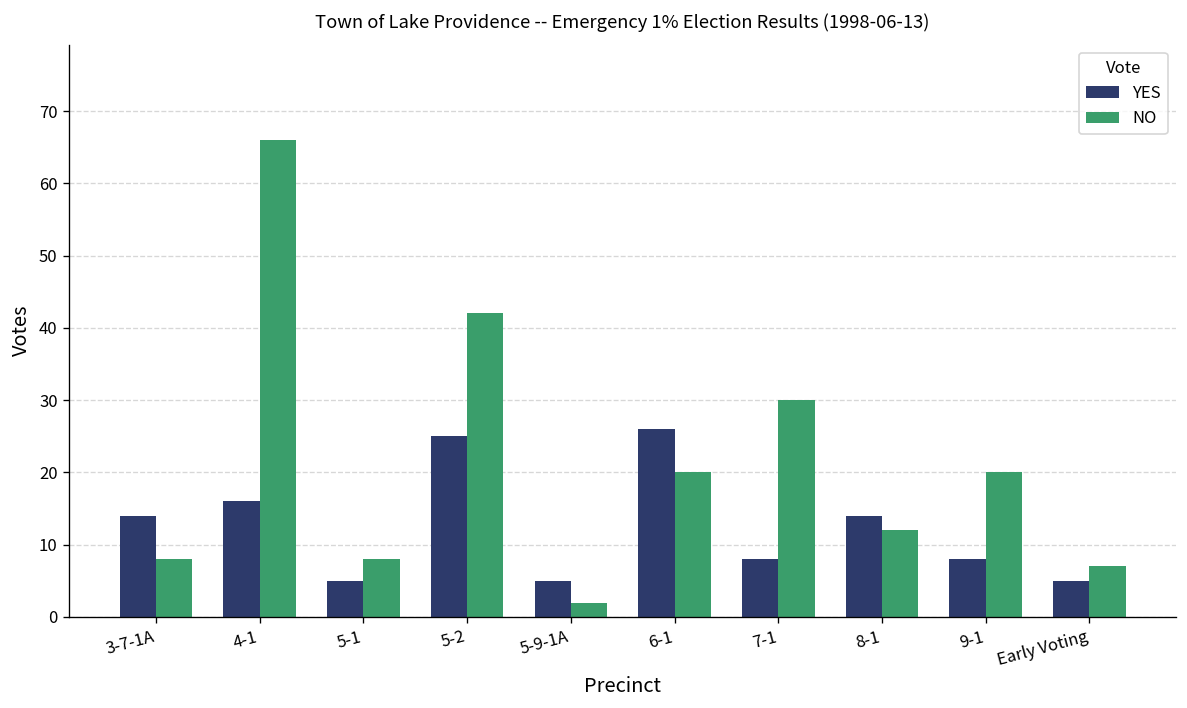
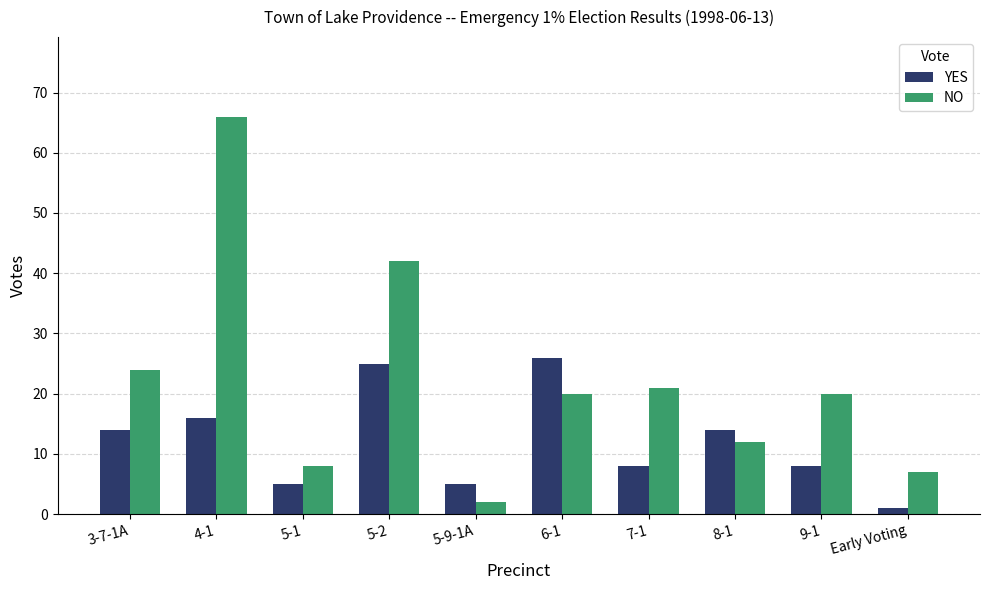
NO, 3-7-1A: 8 -> 24
NO, 7-1: 30 -> 21
YES, Early Voting: 5 -> 1
